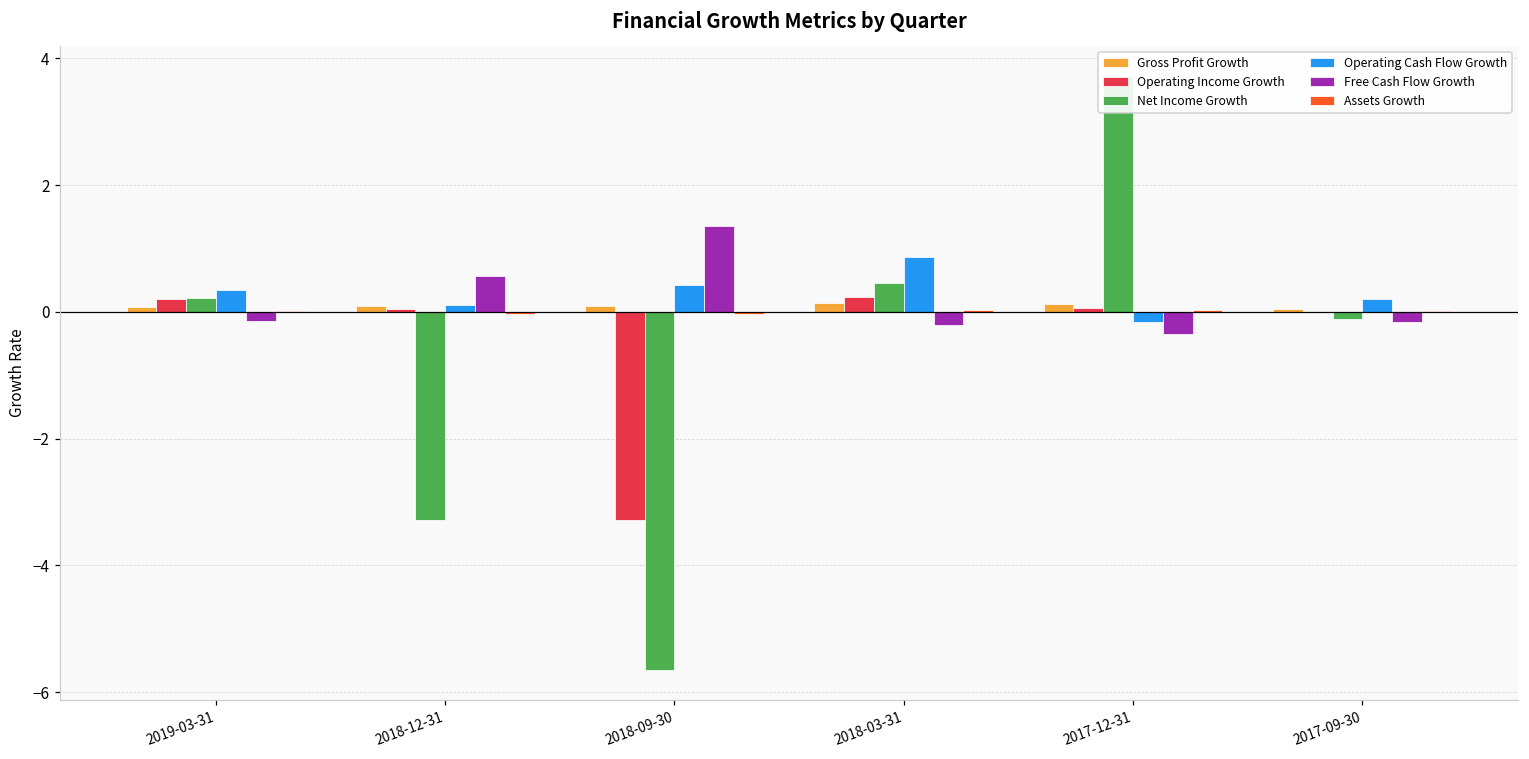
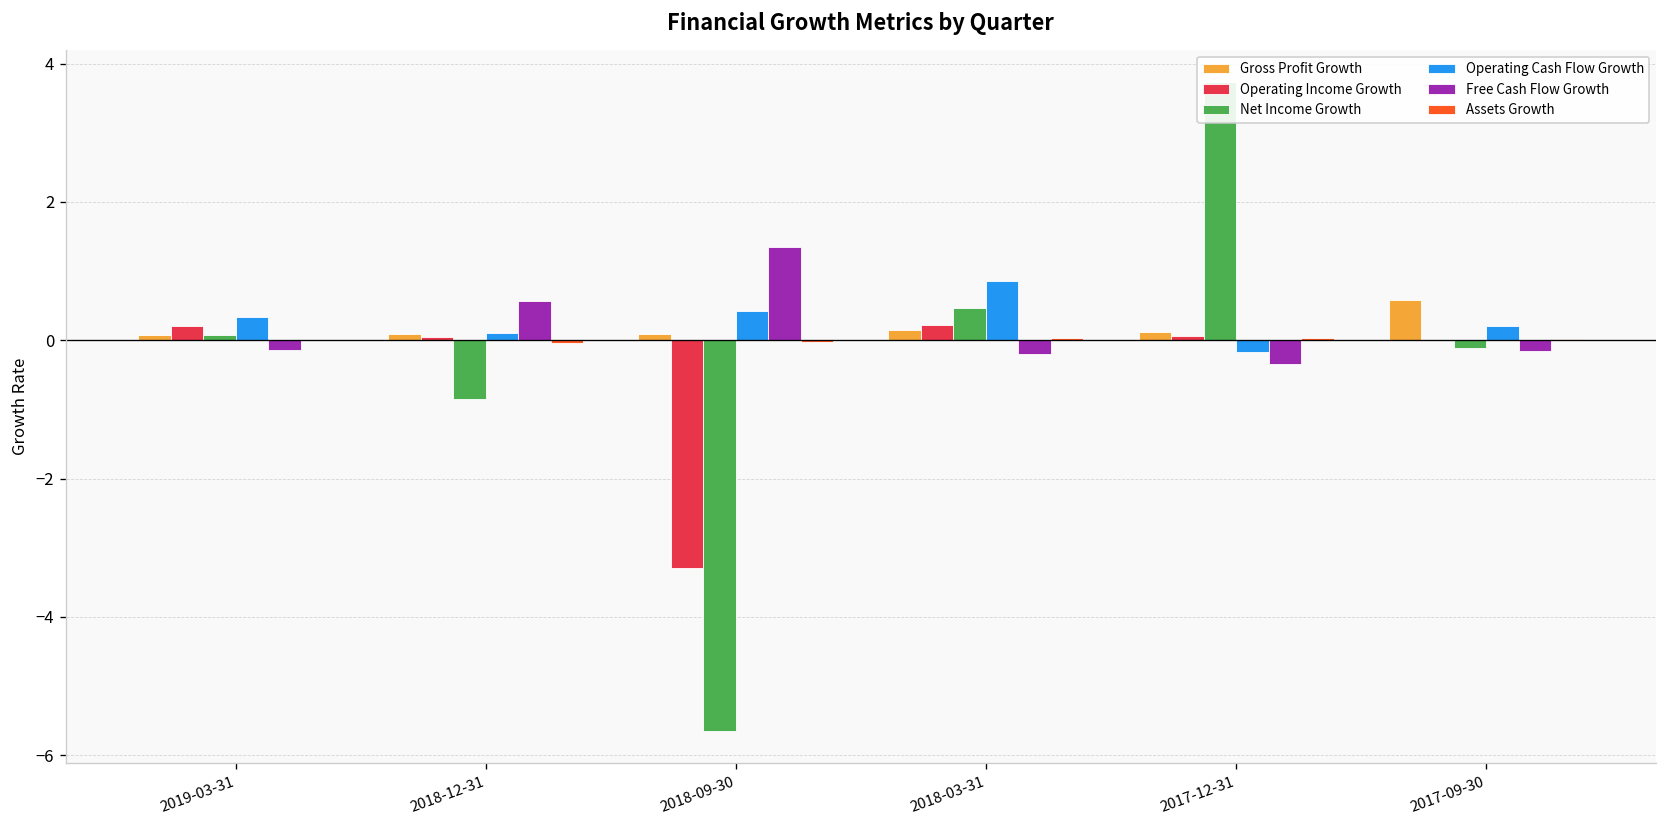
Net Income Growth, 2019-03-31: 0.2 -> 0.1
Net Income Growth, 2018-12-31: -3.3 -> -0.8
Gross Profit Growth, 2017-09-30: 0.0 -> 0.6
